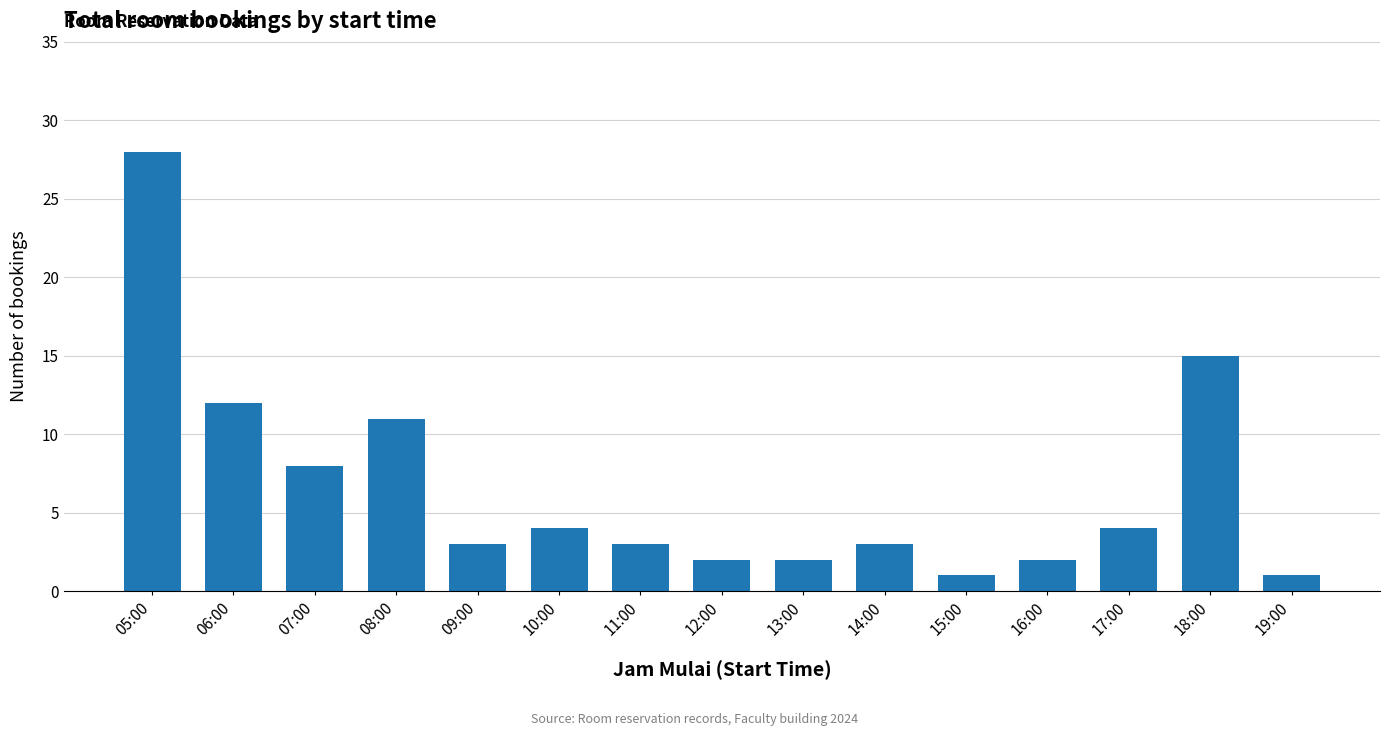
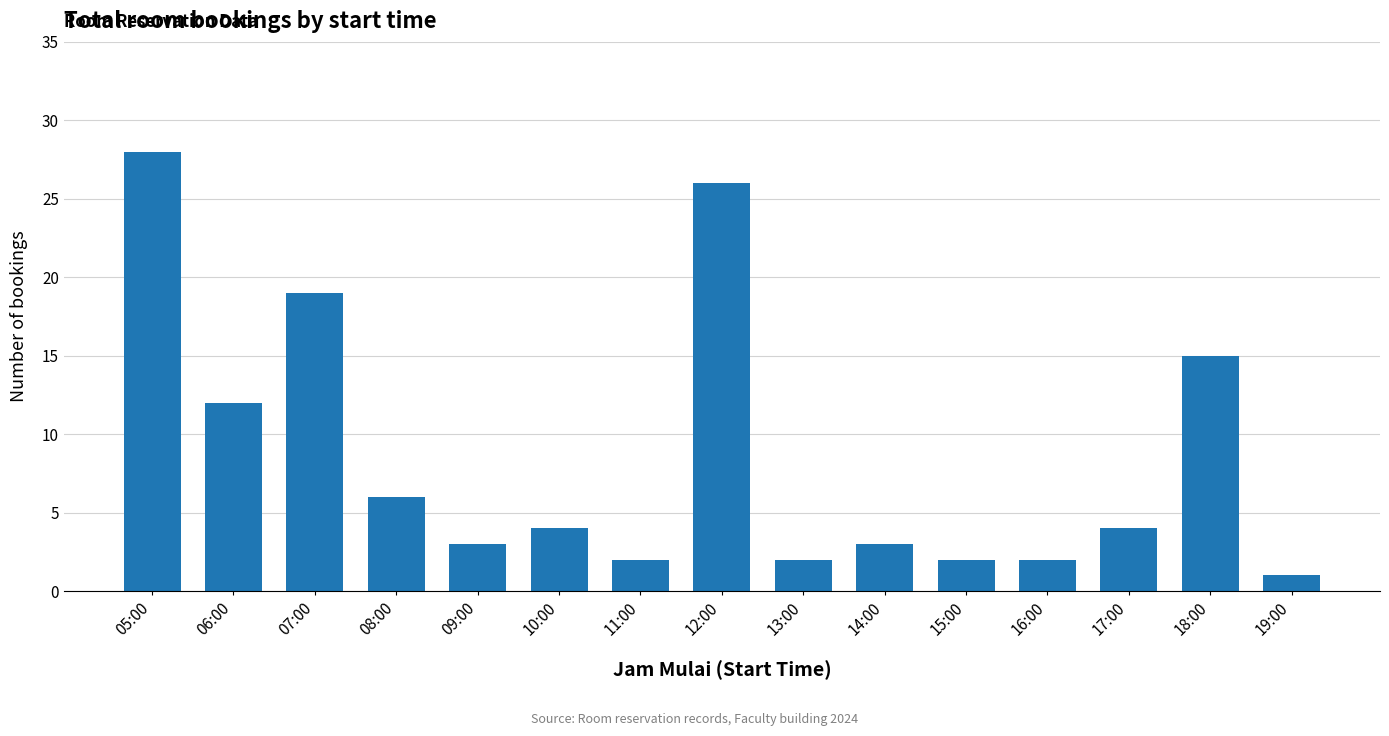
07:00: 8 -> 19
08:00: 11 -> 6
11:00: 3 -> 2
12:00: 2 -> 26
15:00: 1 -> 2
